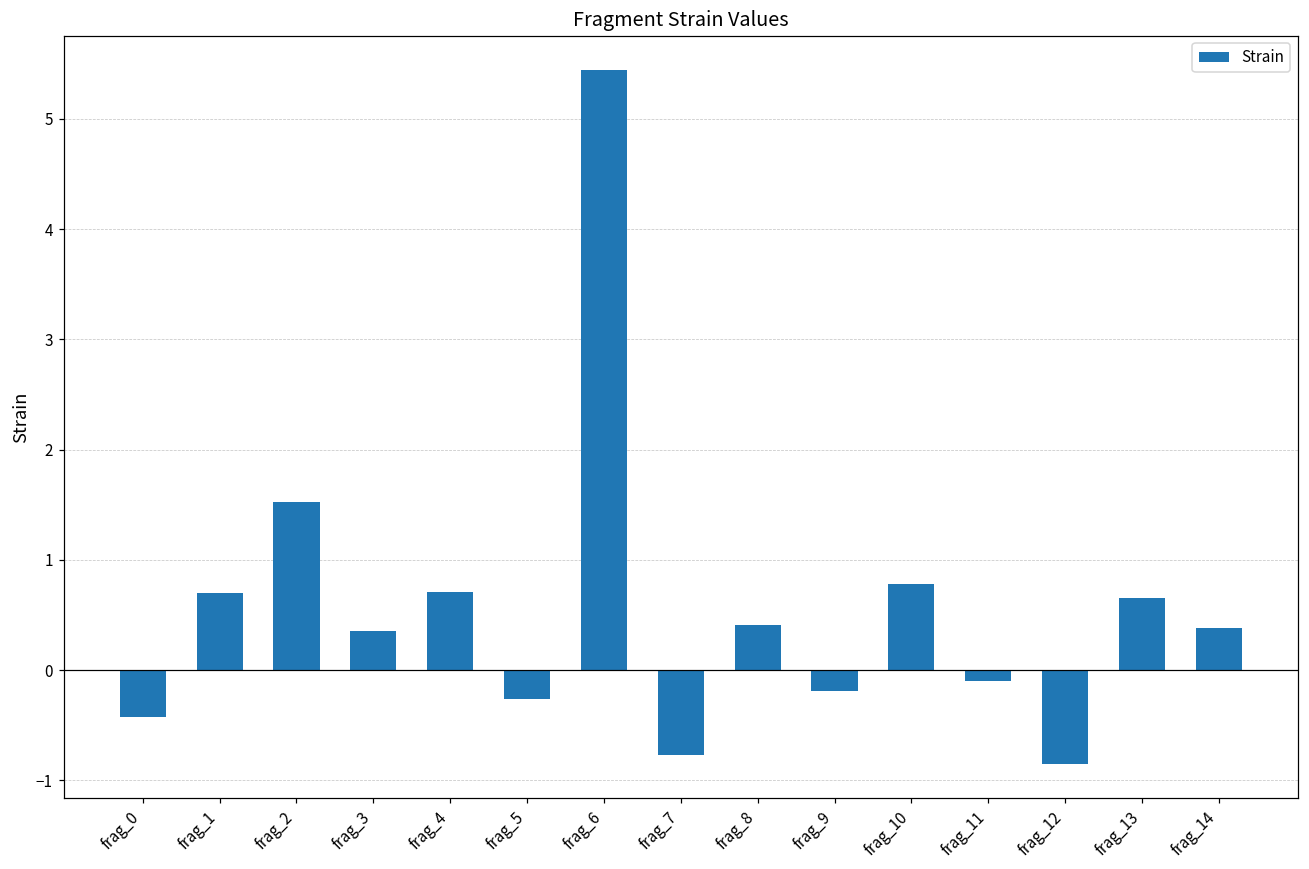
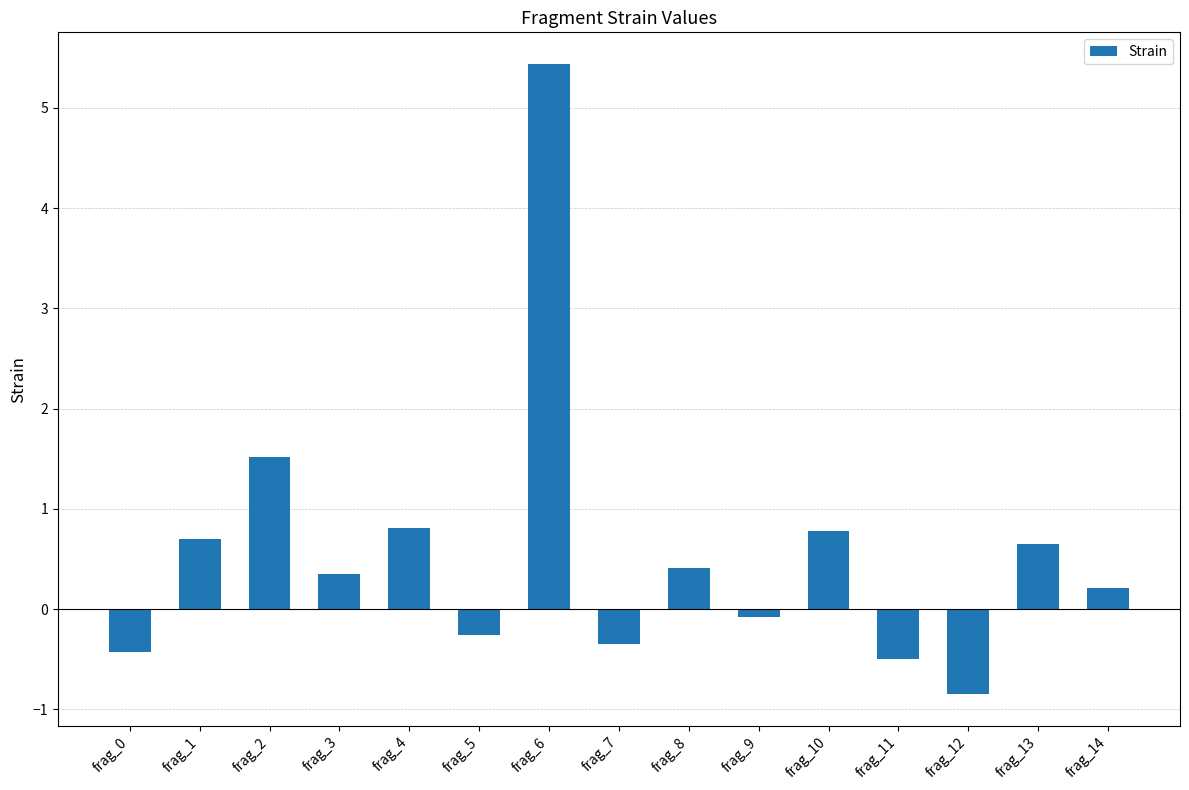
frag_4: 0.71 -> 0.81
frag_7: -0.77 -> -0.35
frag_9: -0.19 -> -0.08
frag_11: -0.1 -> -0.5
frag_14: 0.38 -> 0.21
